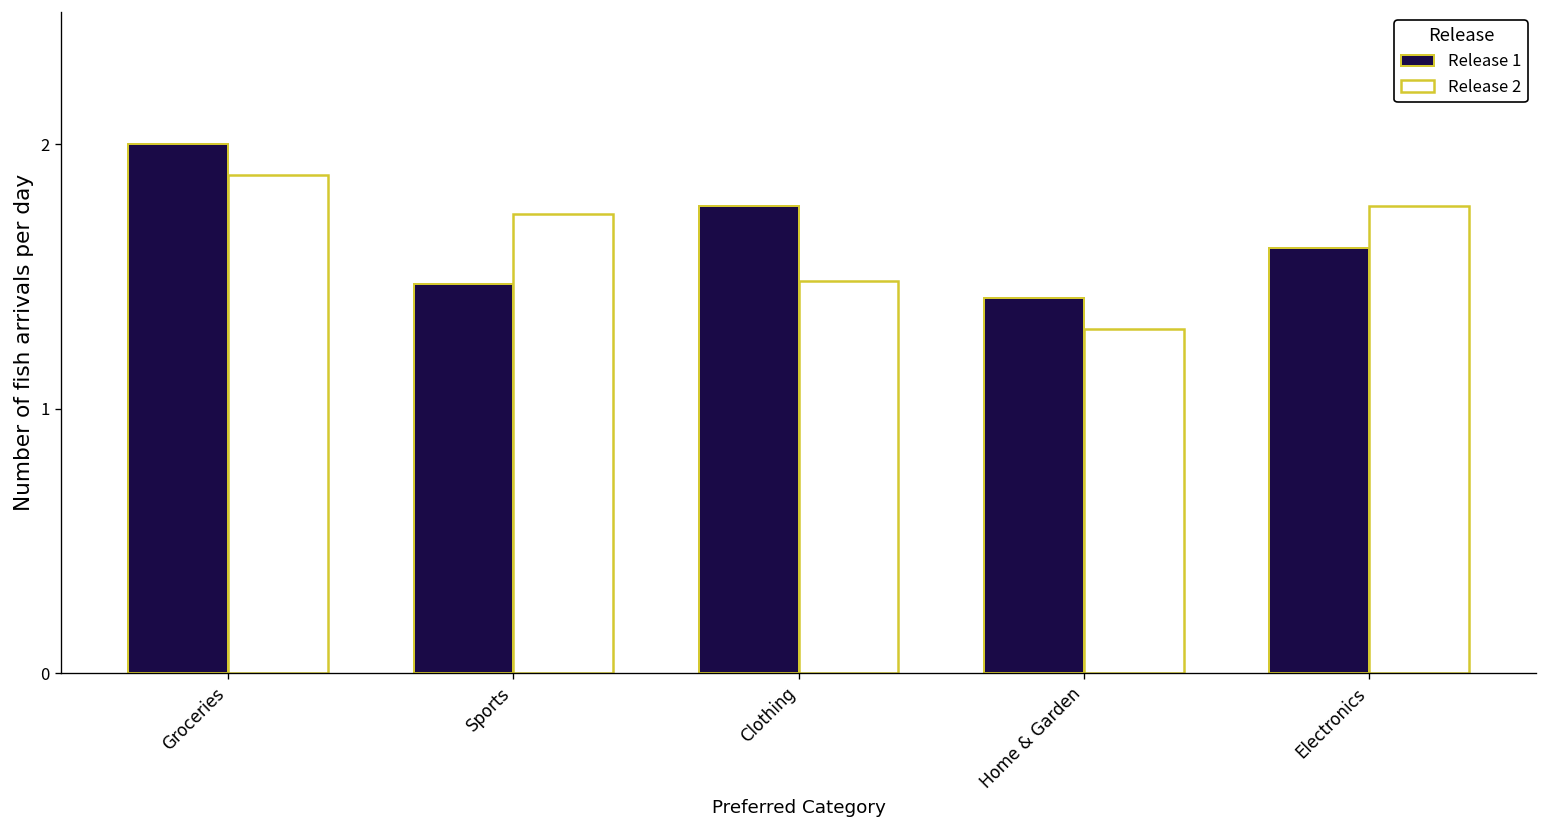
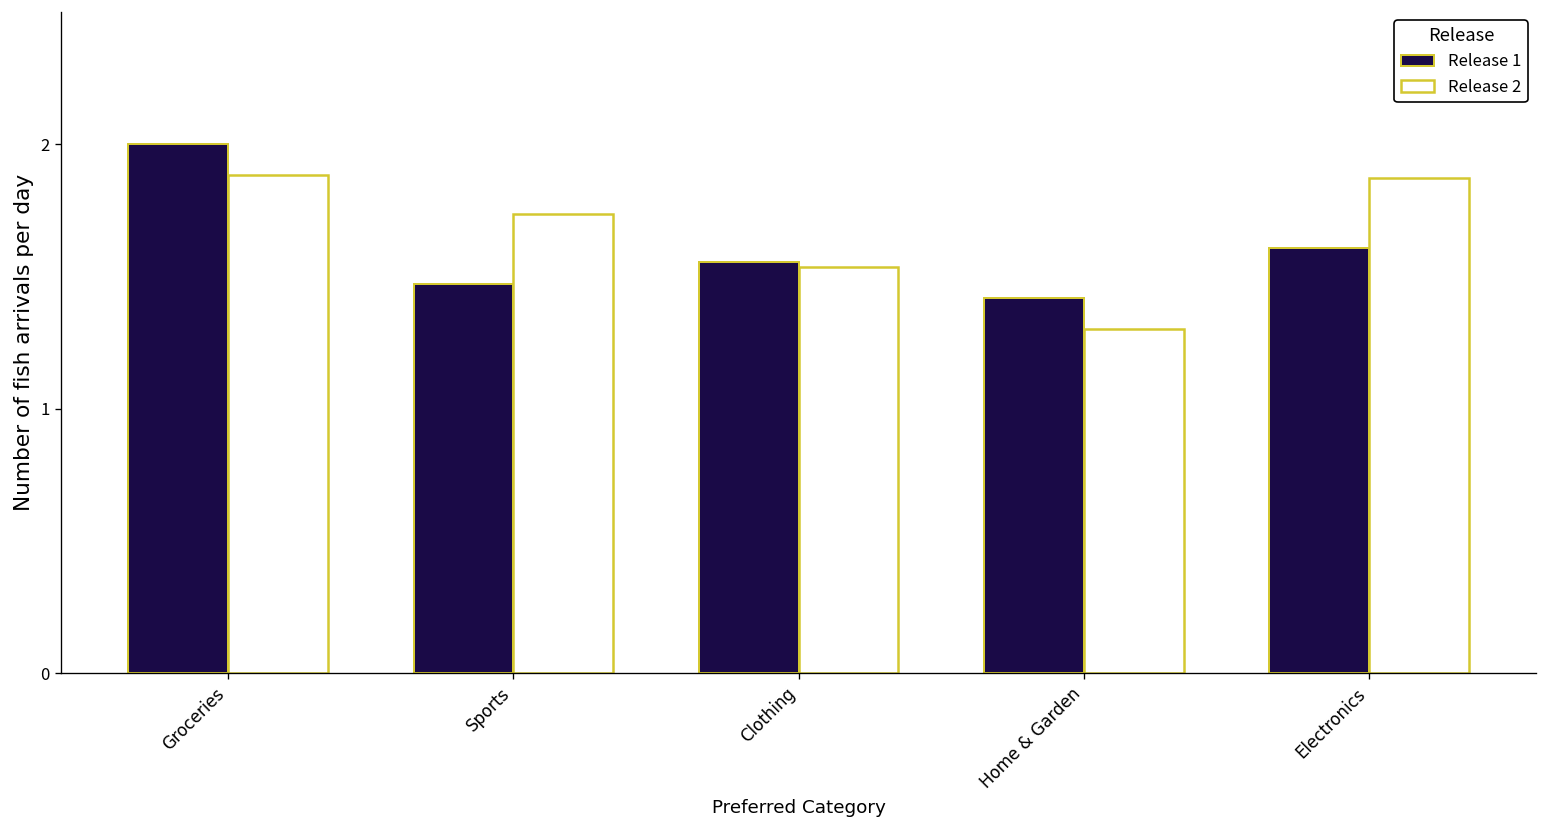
Release 1, Clothing: 1.77 -> 1.56
Release 2, Clothing: 1.48 -> 1.53
Release 2, Electronics: 1.77 -> 1.87
